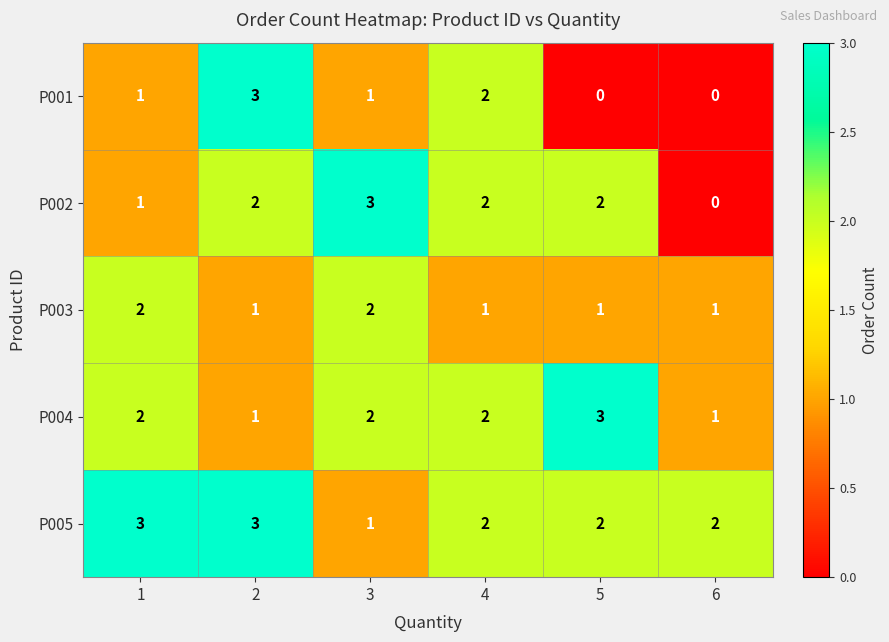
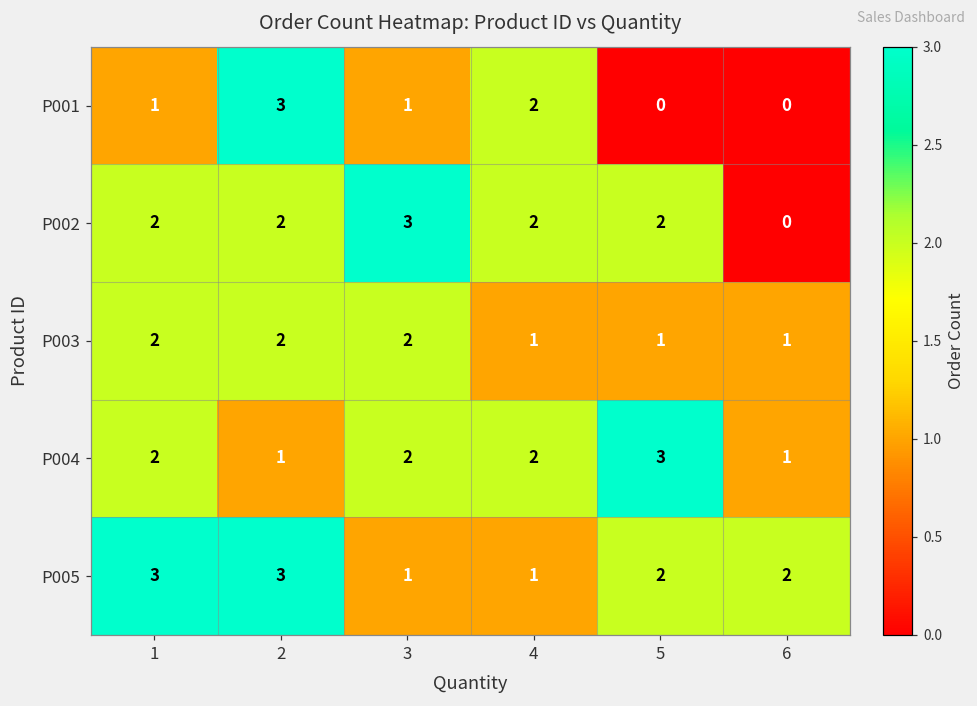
P002, 1: 1 -> 2
P003, 2: 1 -> 2
P005, 4: 2 -> 1
